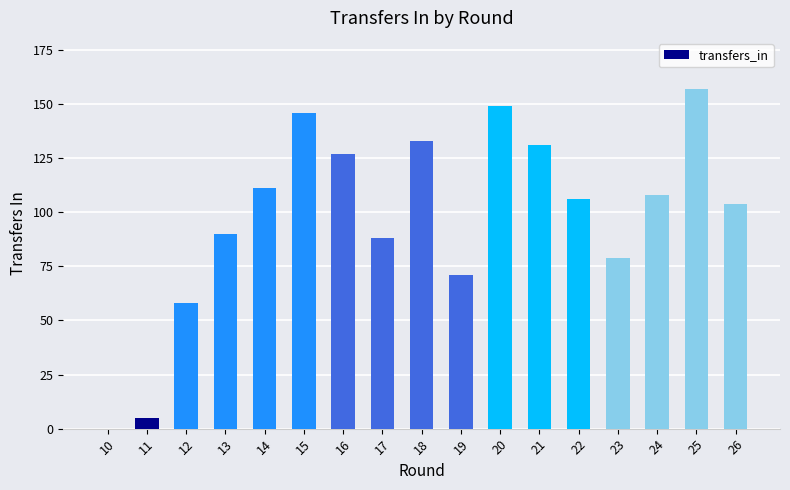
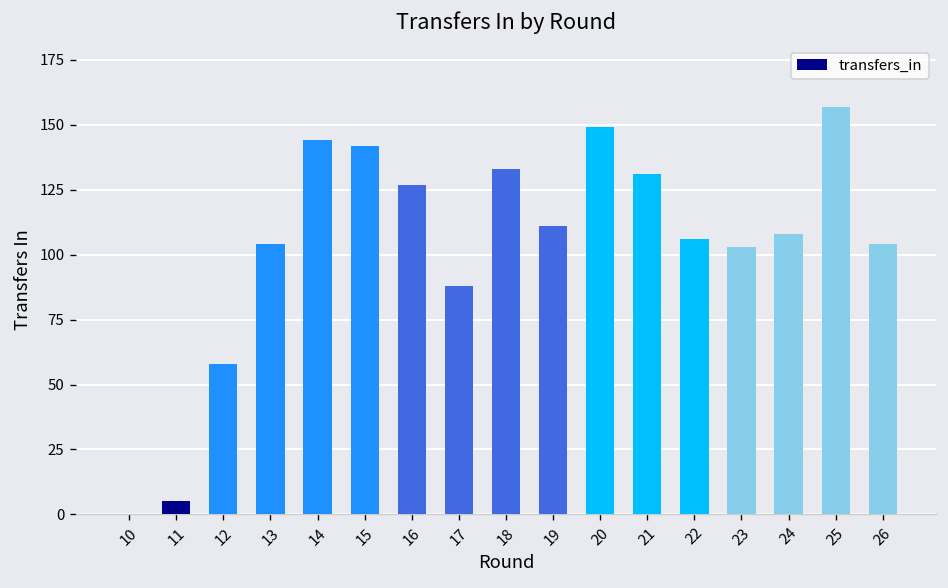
13: 90 -> 104
14: 111 -> 144
15: 146 -> 142
19: 71 -> 111
23: 79 -> 103
